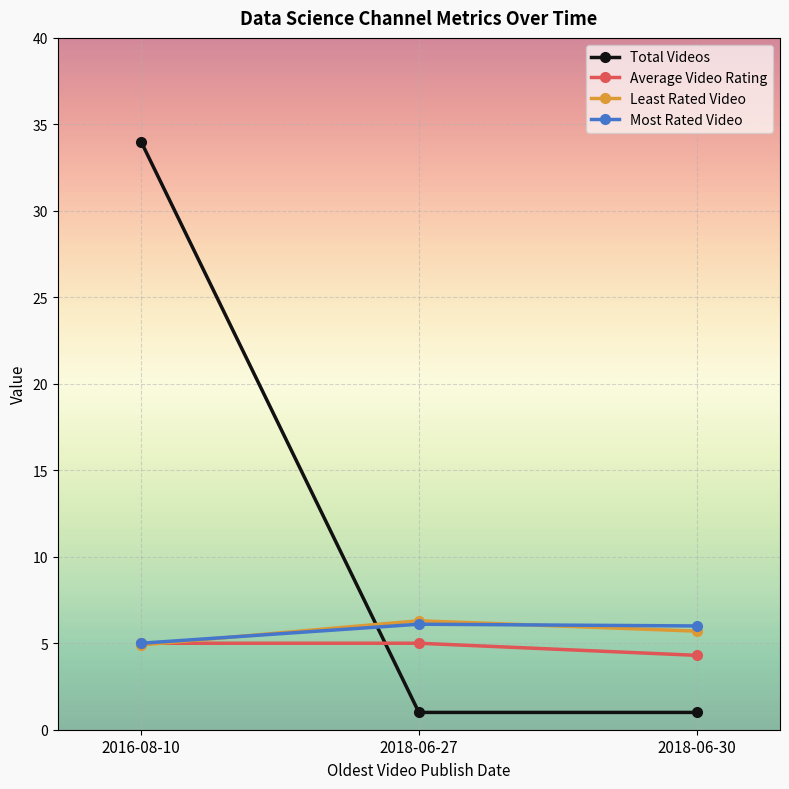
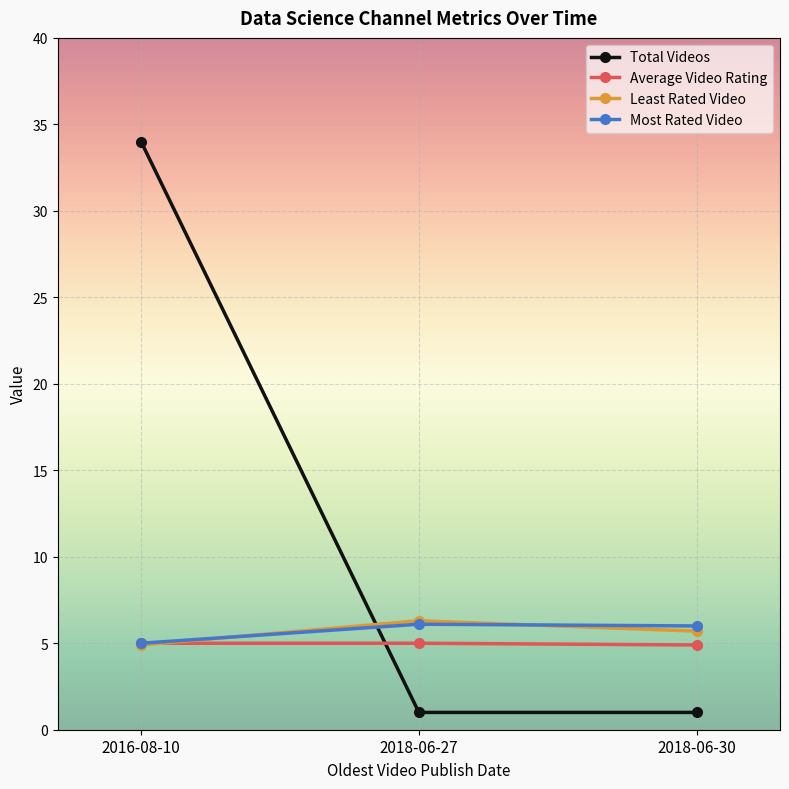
Average Video Rating, 2018-06-30: 4.3 -> 4.9
